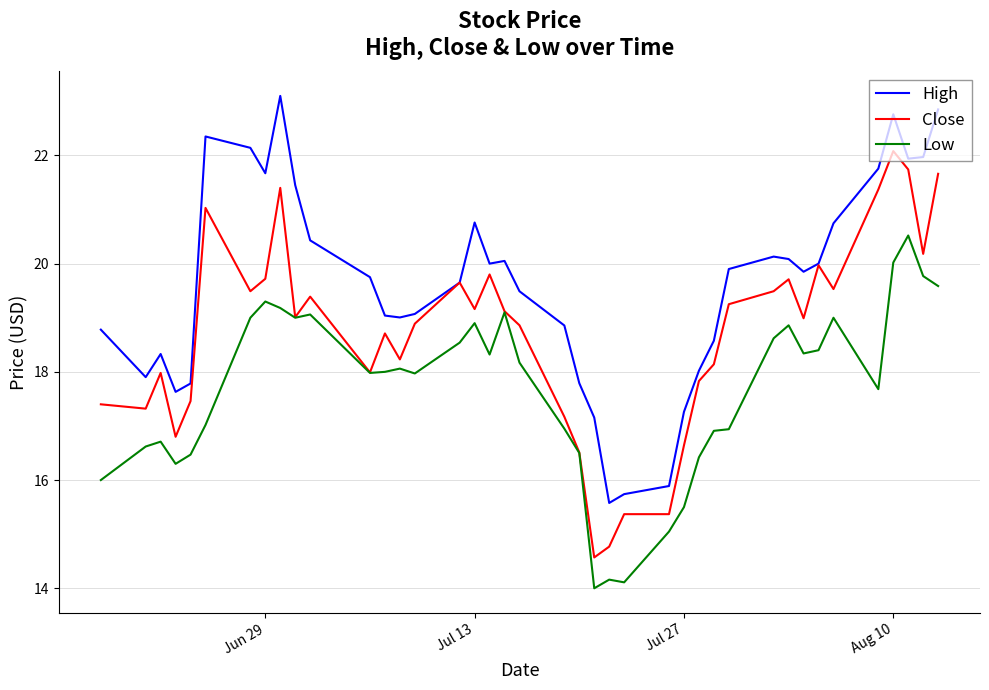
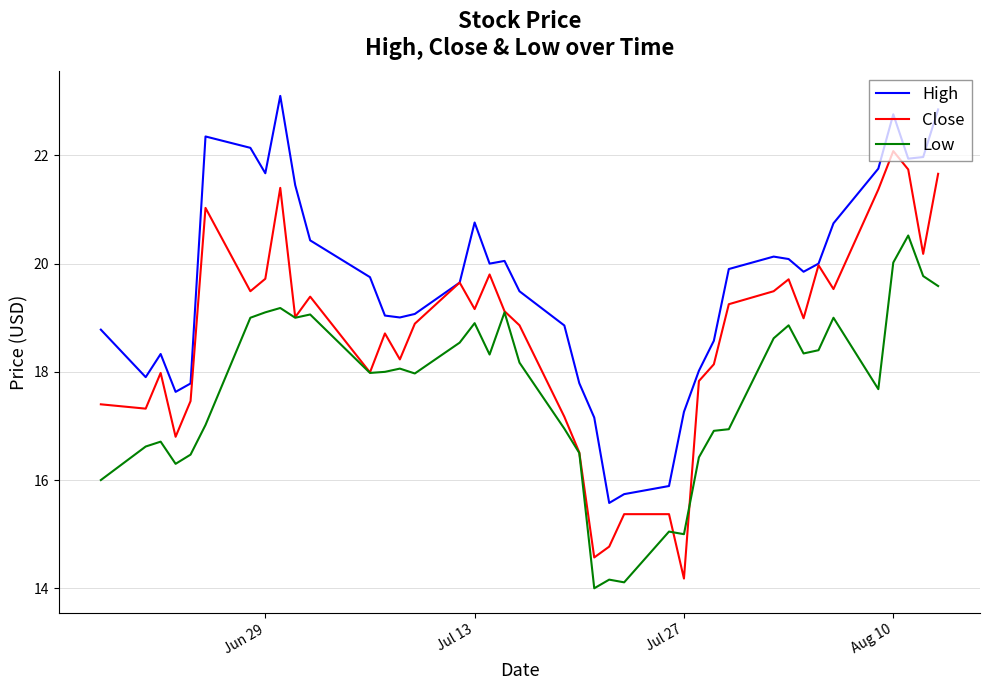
Low, Jun 29: 19.3 -> 19.1
Close, Jul 27: 16.6 -> 14.2
Low, Jul 27: 15.5 -> 15.0
